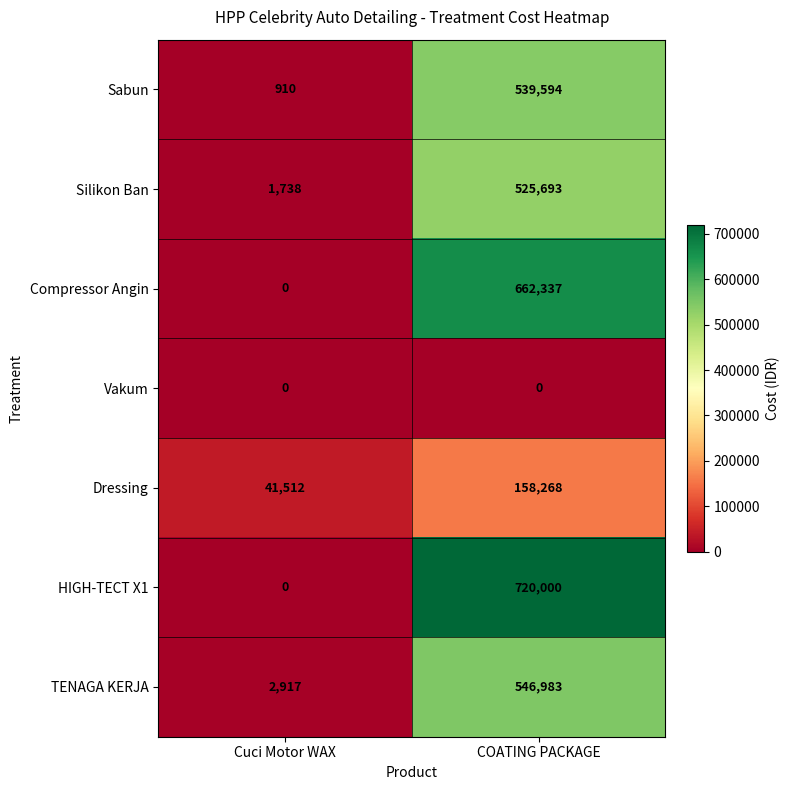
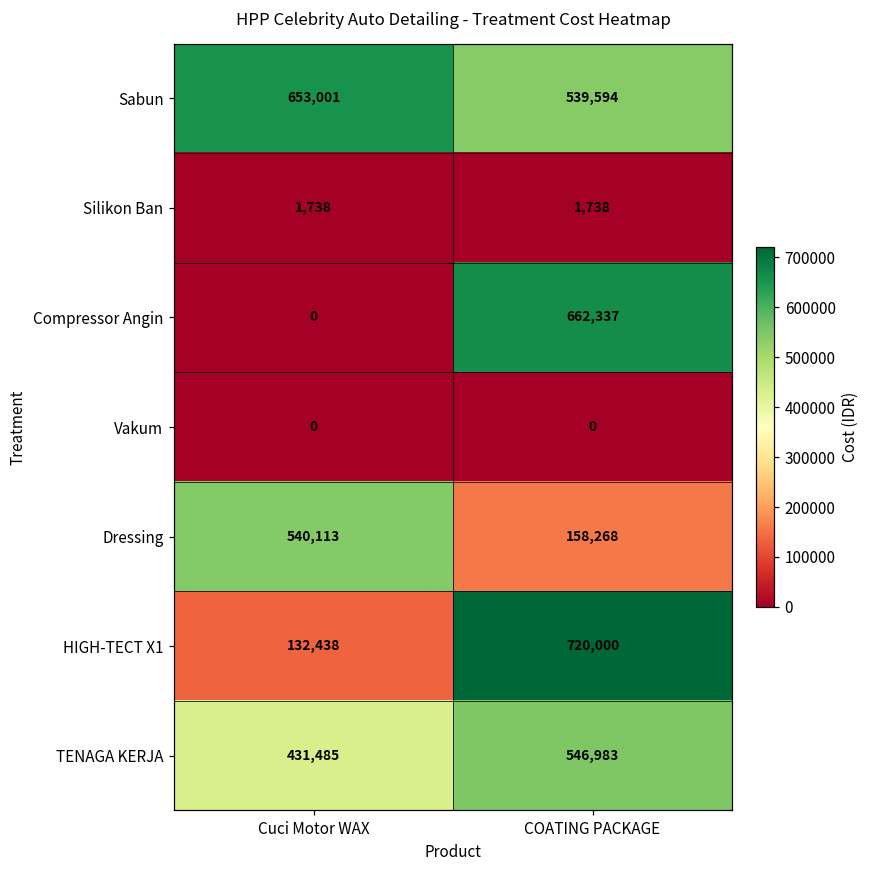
Sabun, Cuci Motor WAX: 910 -> 653,001
Silikon Ban, COATING PACKAGE: 525,693 -> 1,738
Dressing, Cuci Motor WAX: 41,512 -> 540,113
HIGH-TECT X1, Cuci Motor WAX: 0 -> 132,438
TENAGA KERJA, Cuci Motor WAX: 2,917 -> 431,485
